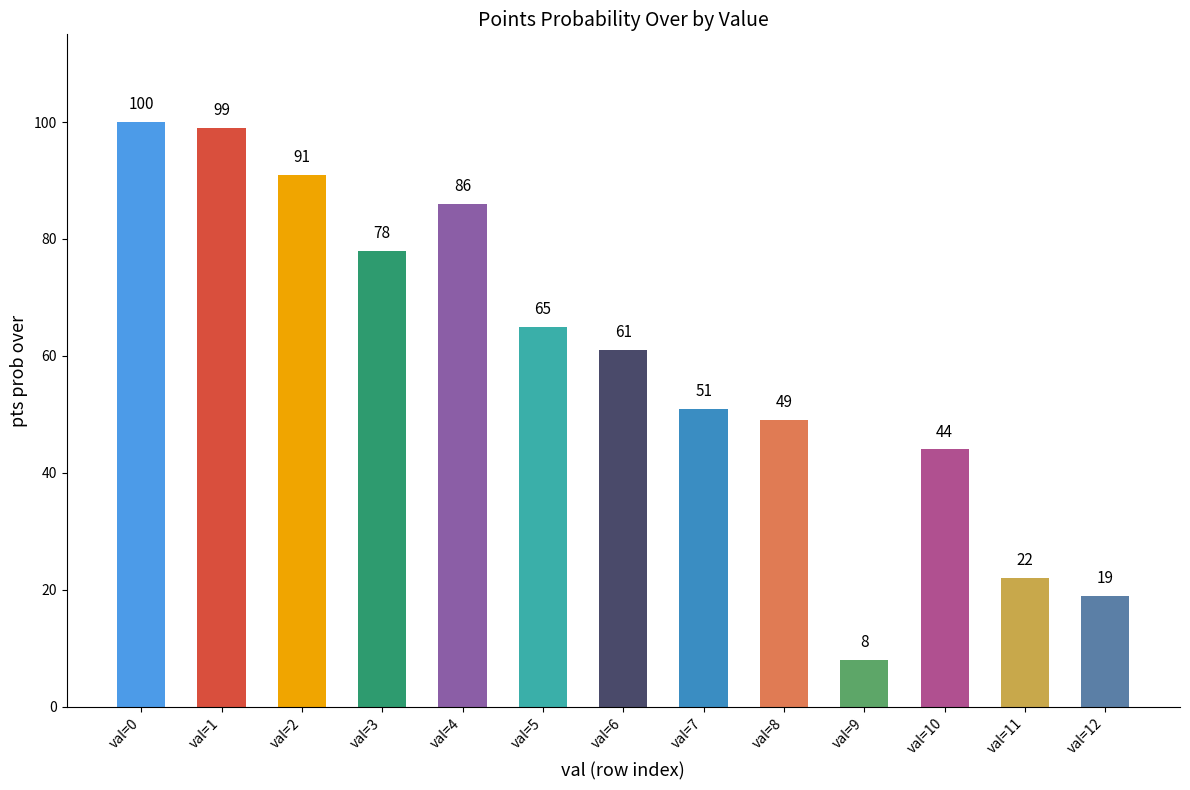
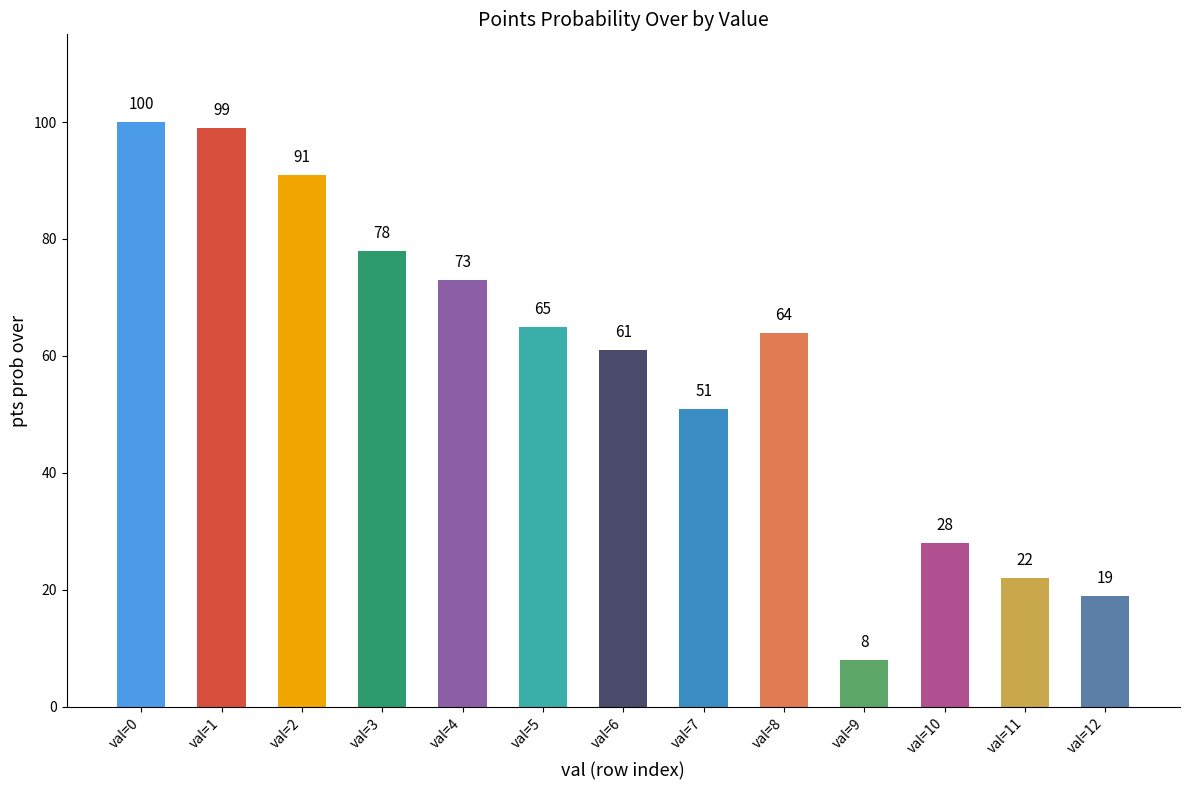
val=4: 86 -> 73
val=8: 49 -> 64
val=10: 44 -> 28
